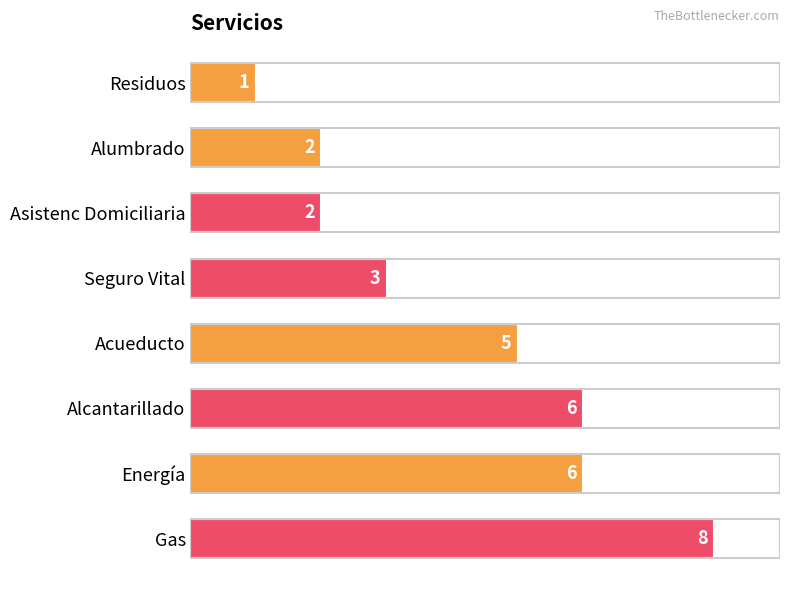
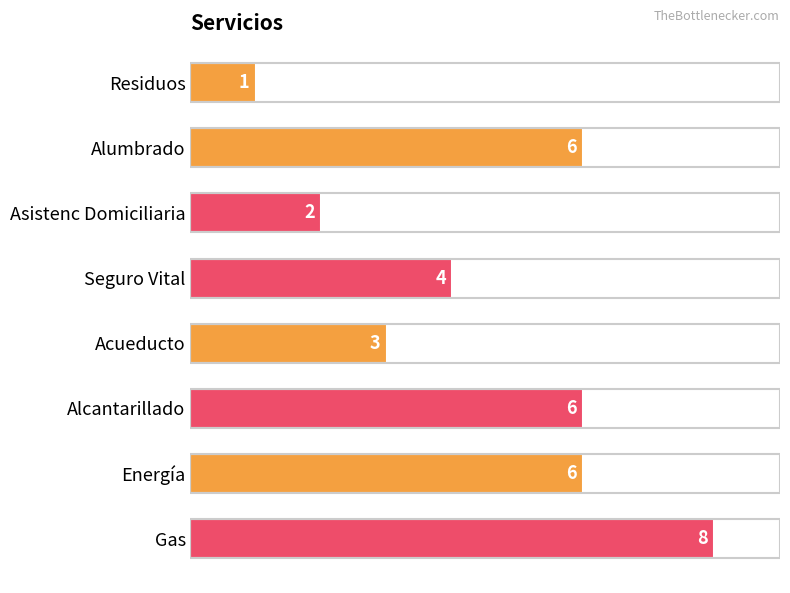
Alumbrado: 2 -> 6
Seguro Vital: 3 -> 4
Acueducto: 5 -> 3
